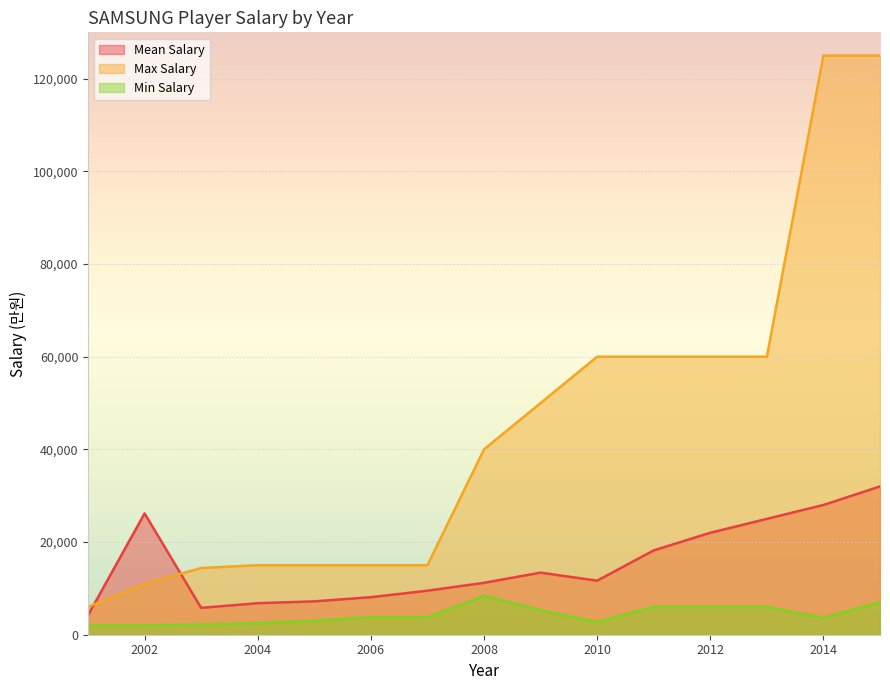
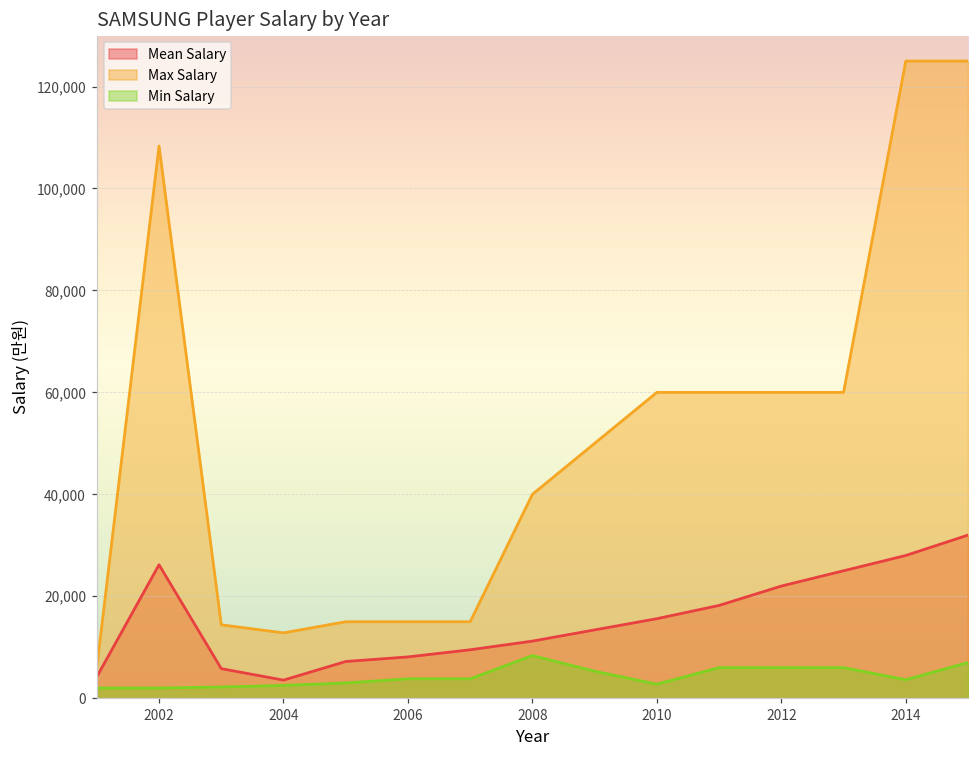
Max Salary, 2002: 11,000 -> 108,000
Mean Salary, 2004: 7,000 -> 4,000
Max Salary, 2004: 15,000 -> 13,000
Mean Salary, 2010: 12,000 -> 16,000
